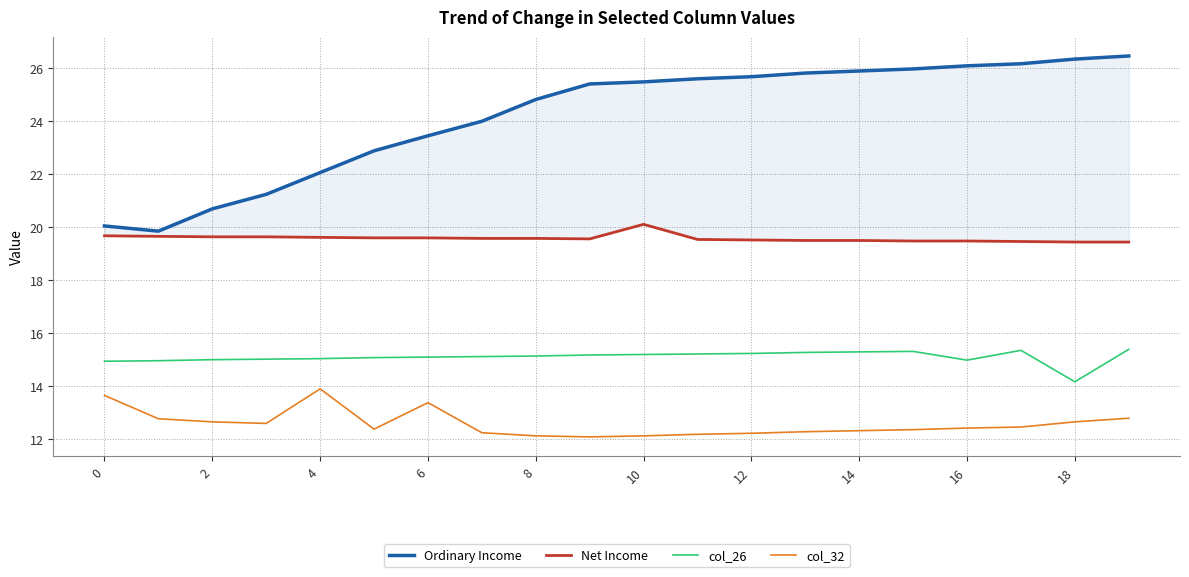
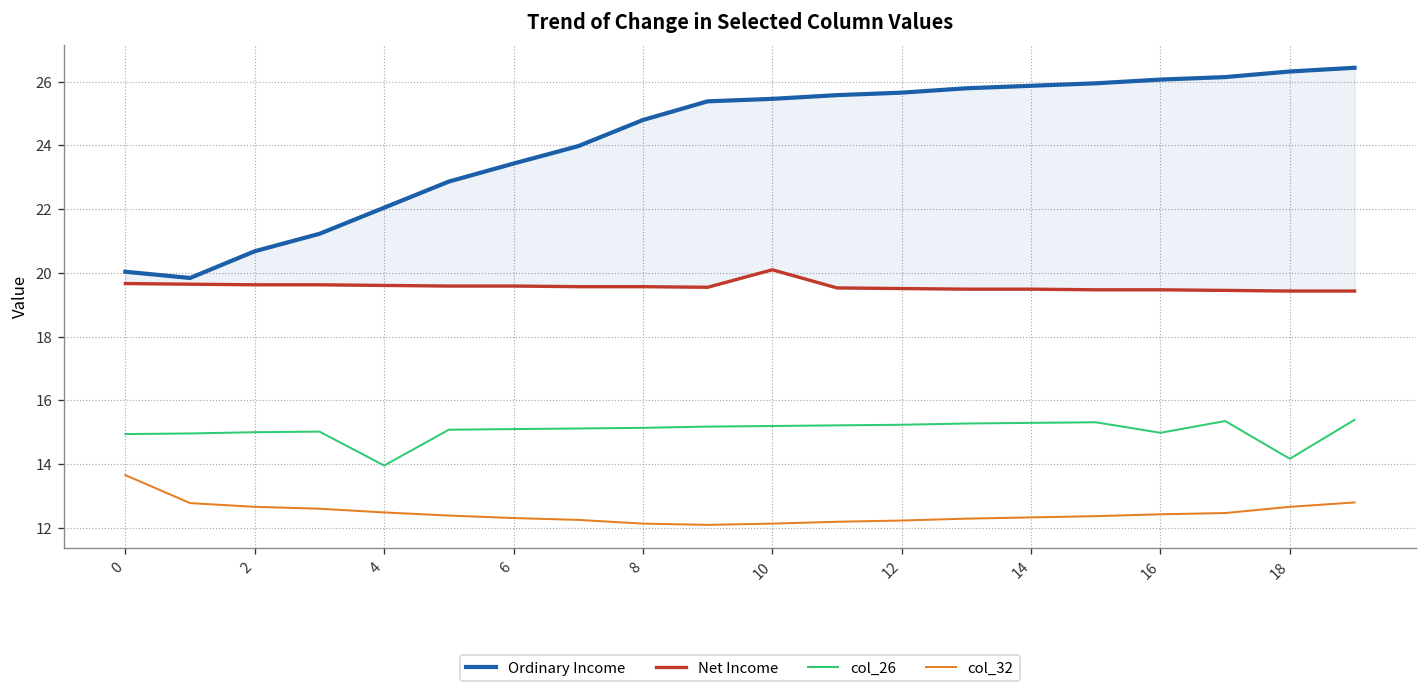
col_26, 4: 15.0 -> 14.0
col_32, 4: 13.9 -> 12.5
col_32, 6: 13.4 -> 12.3
